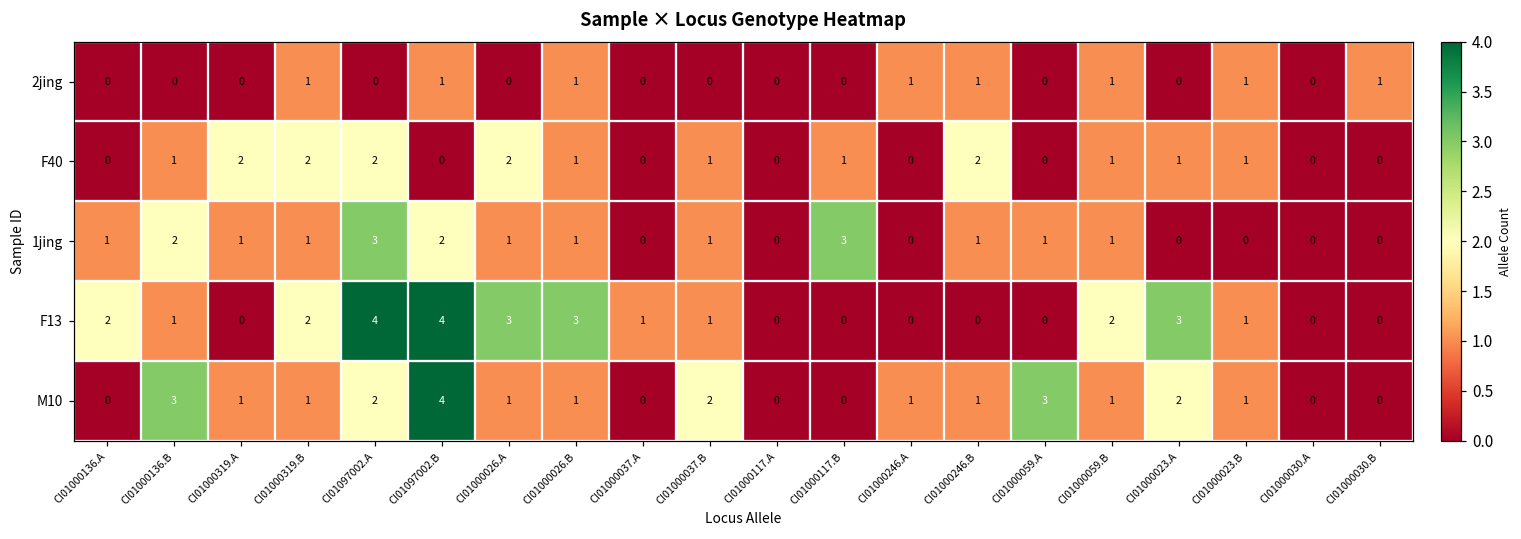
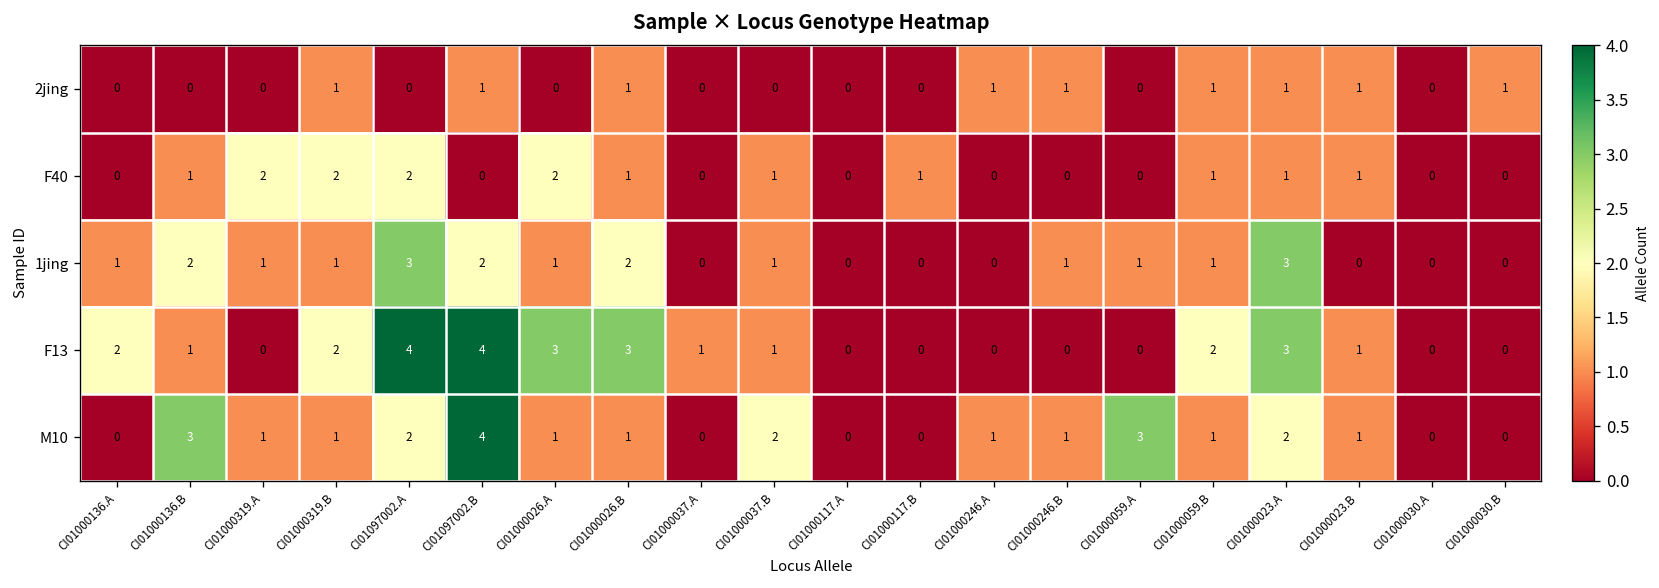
2jing, CI01000023.A: 0 -> 1
F40, CI01000246.B: 2 -> 0
1jing, CI01000026.B: 1 -> 2
1jing, CI01000117.B: 3 -> 0
1jing, CI01000023.A: 0 -> 3
